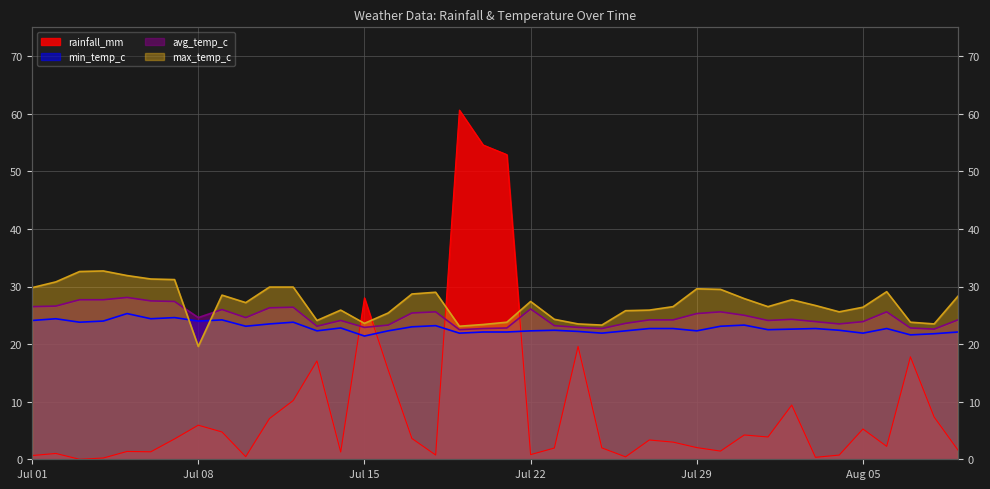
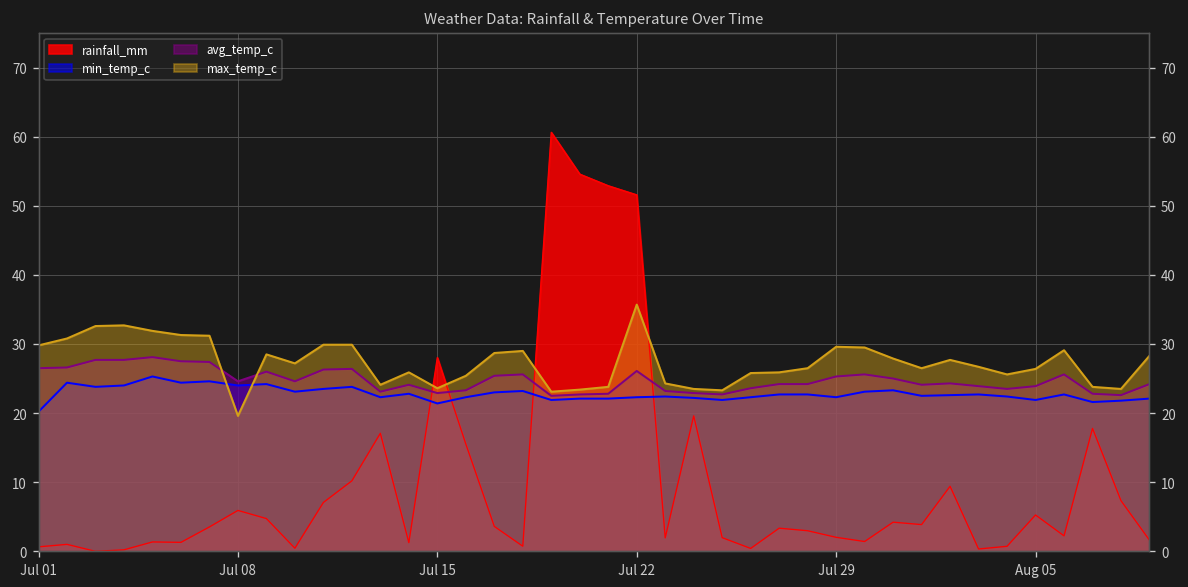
min_temp_c, Jul 01: 24 -> 20
rainfall_mm, Jul 22: 1 -> 52
max_temp_c, Jul 22: 27 -> 36
